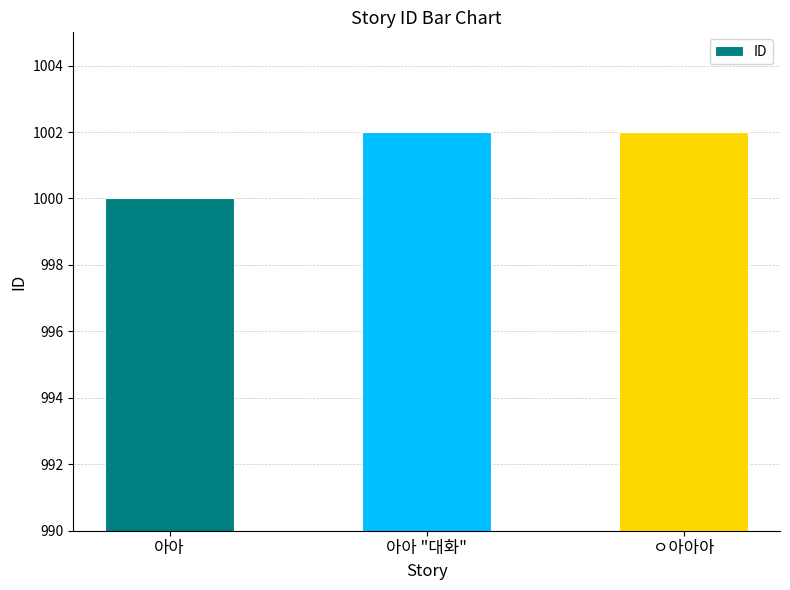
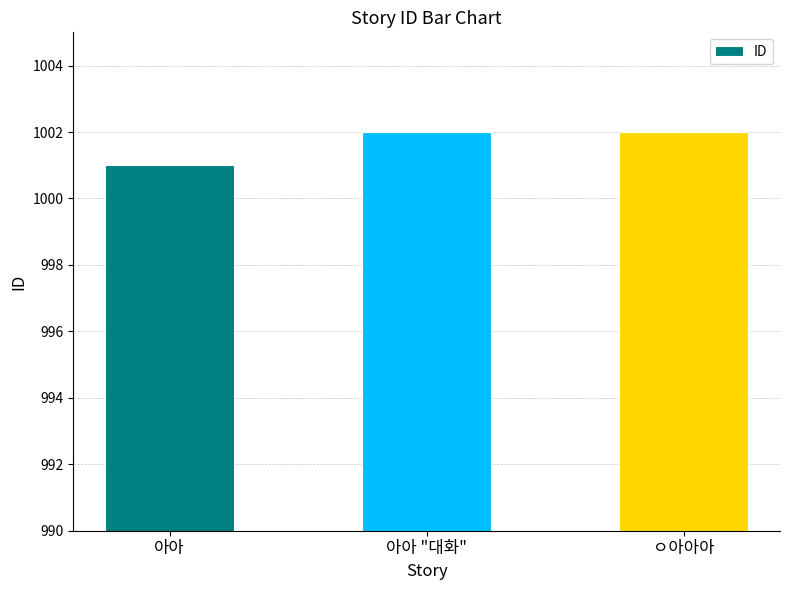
아아: 1000 -> 1001
